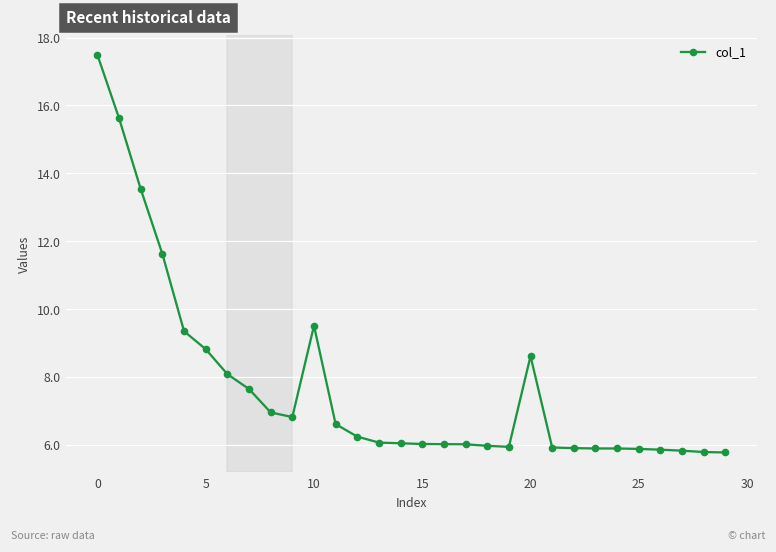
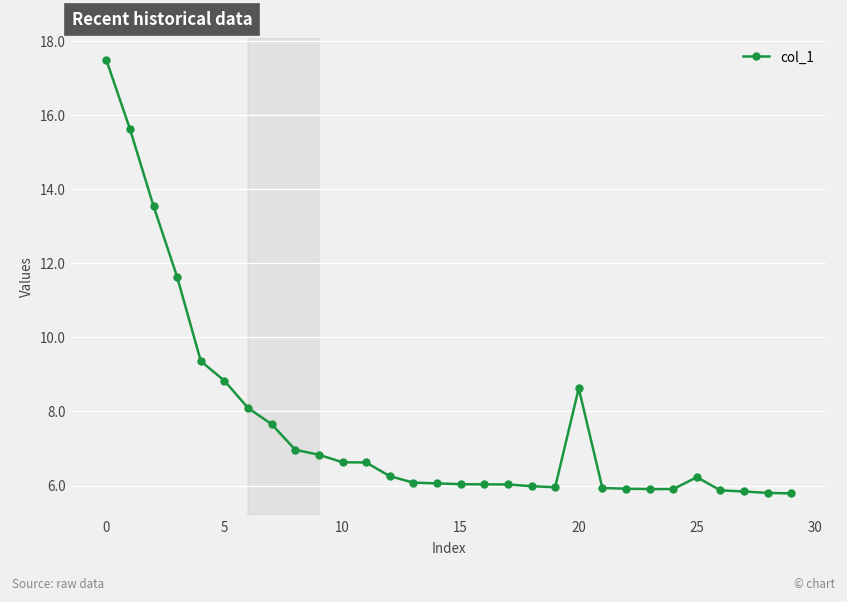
10: 9.5 -> 6.6
25: 5.9 -> 6.2
